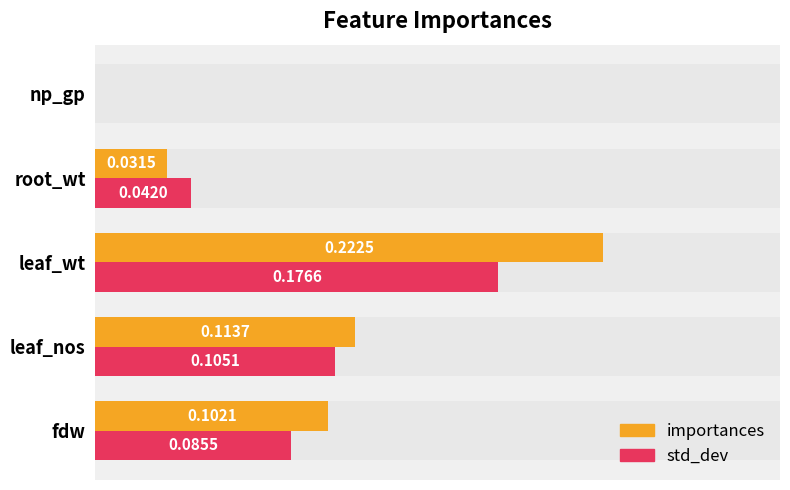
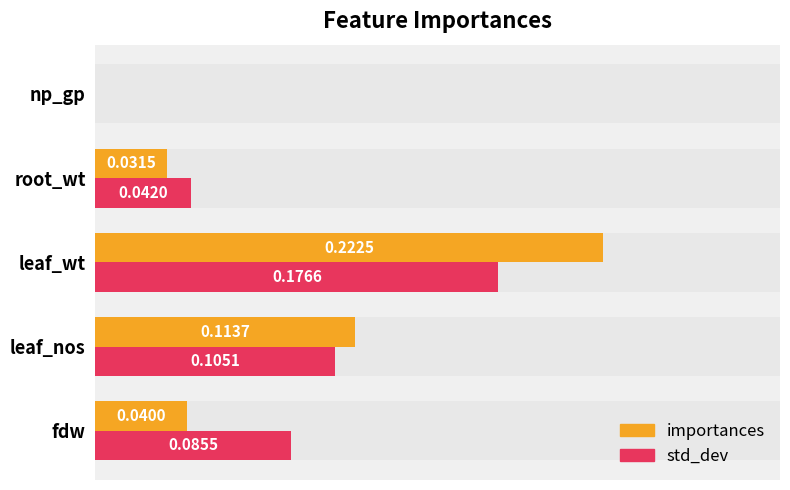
importances, fdw: 0.1021 -> 0.0400
